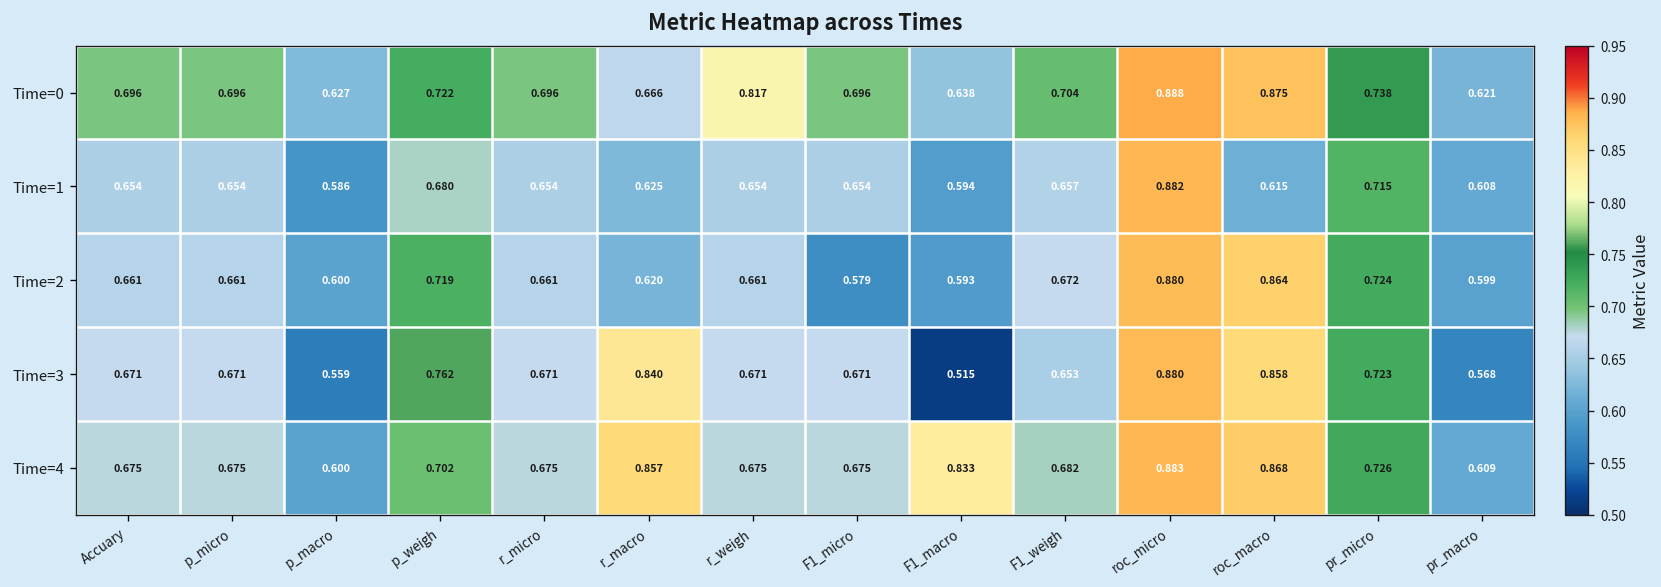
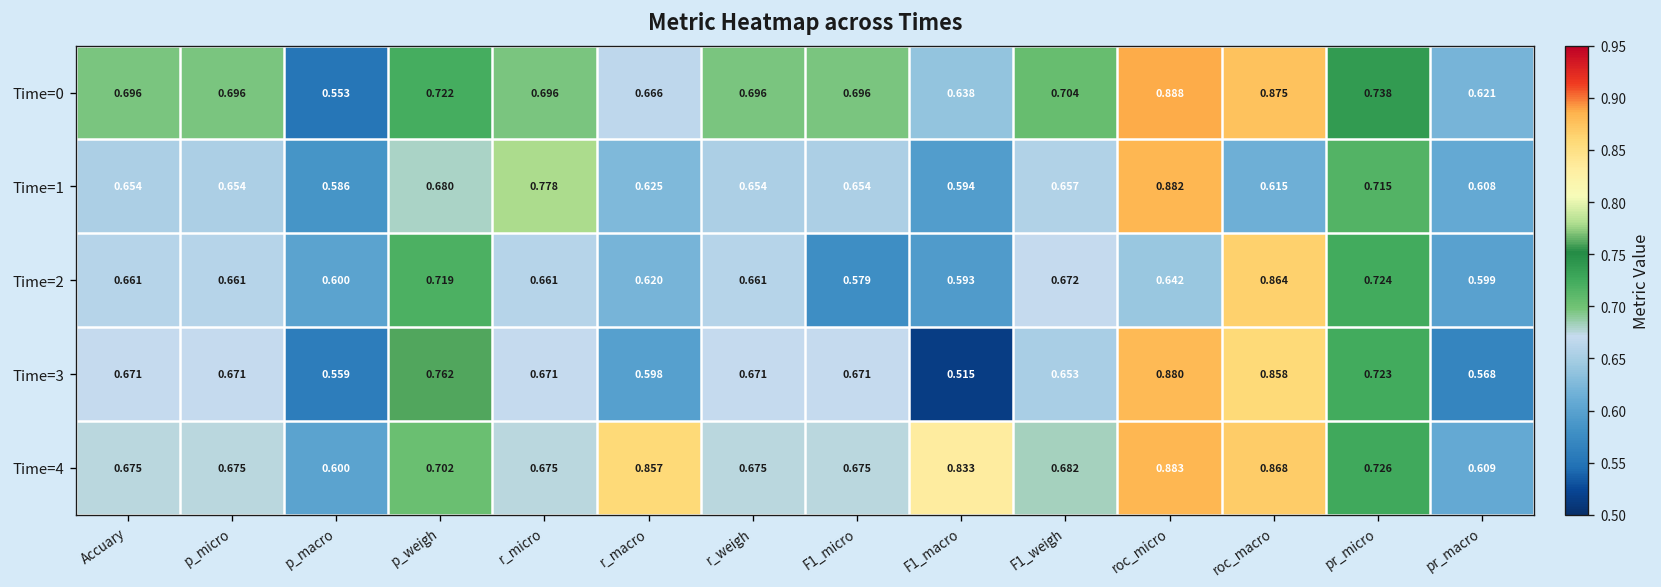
Time=0, p_macro: 0.627 -> 0.553
Time=0, r_weigh: 0.817 -> 0.696
Time=1, r_micro: 0.654 -> 0.778
Time=2, roc_micro: 0.880 -> 0.642
Time=3, r_macro: 0.840 -> 0.598
